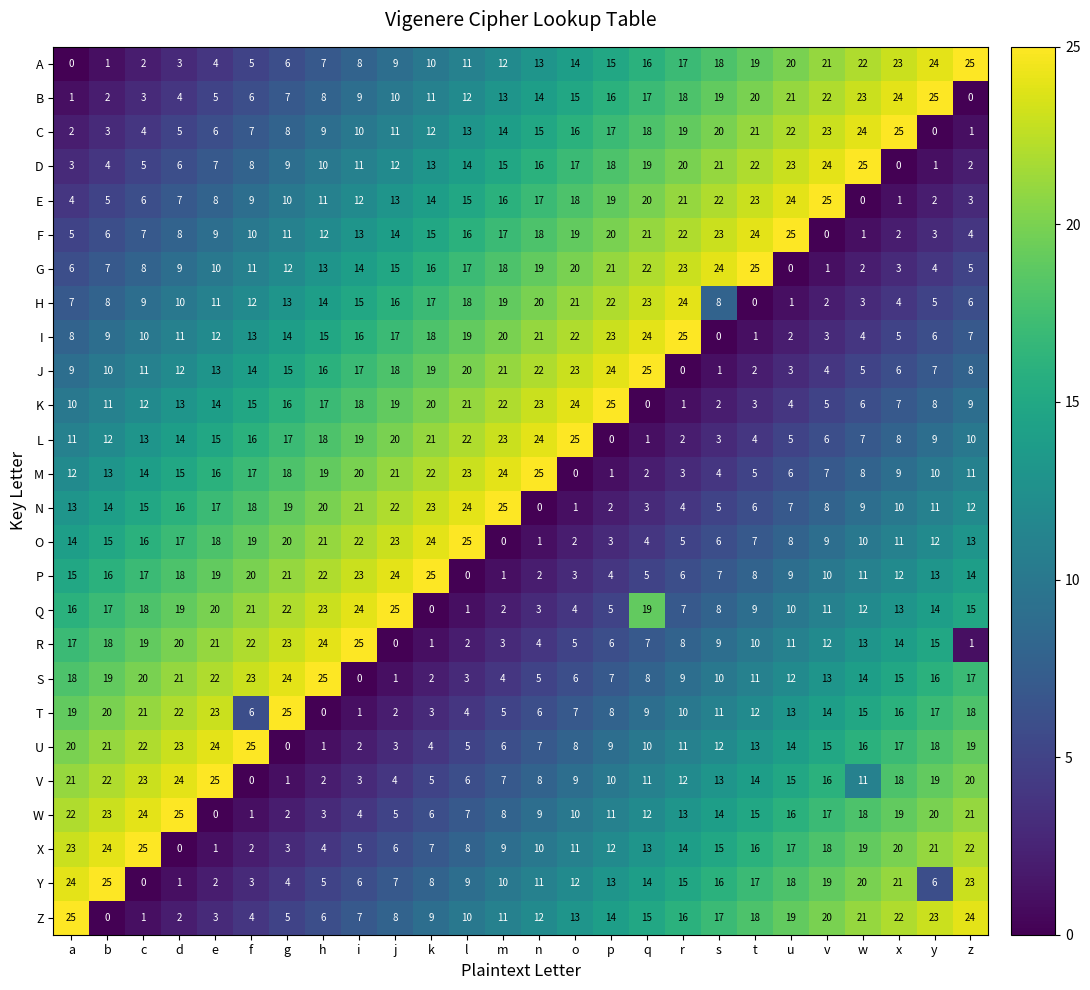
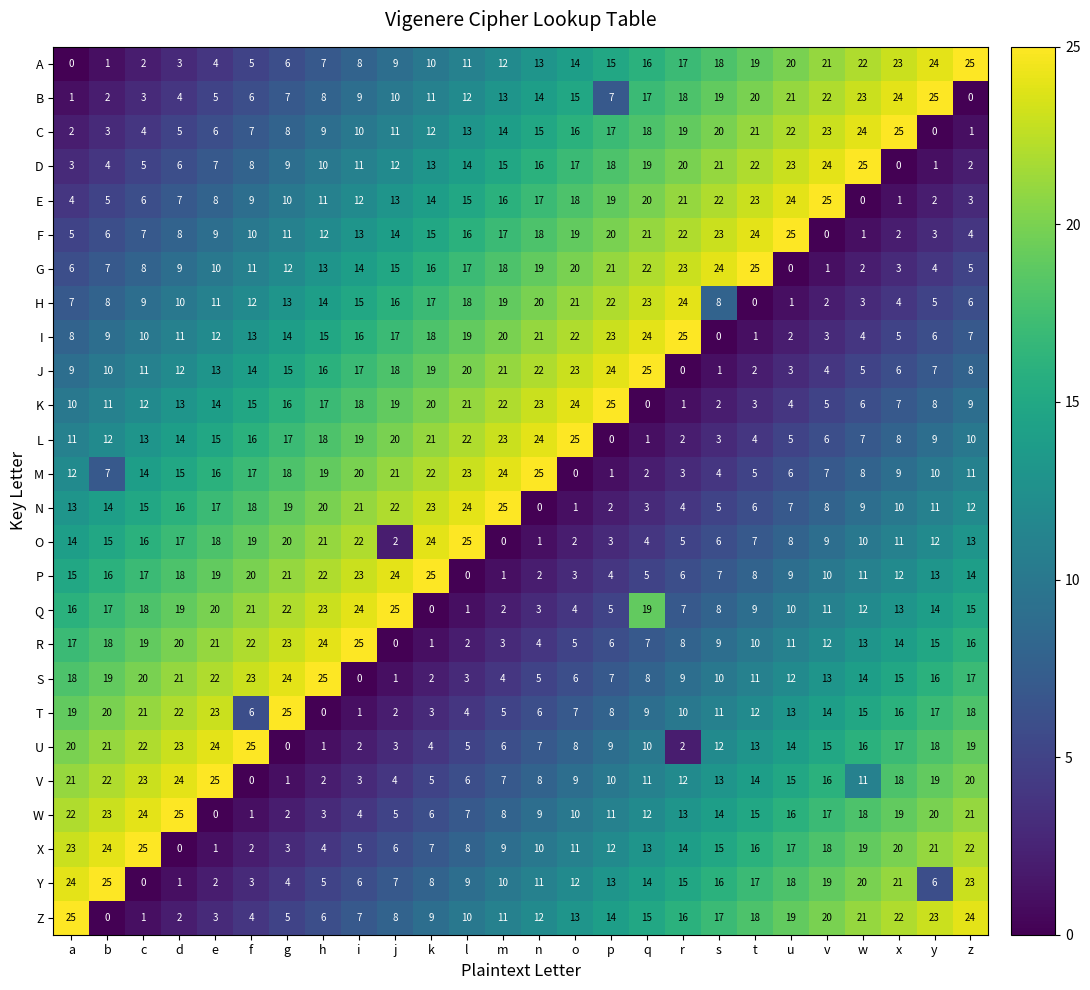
B, p: 16 -> 7
M, b: 13 -> 7
O, j: 23 -> 2
R, z: 1 -> 16
U, r: 11 -> 2
